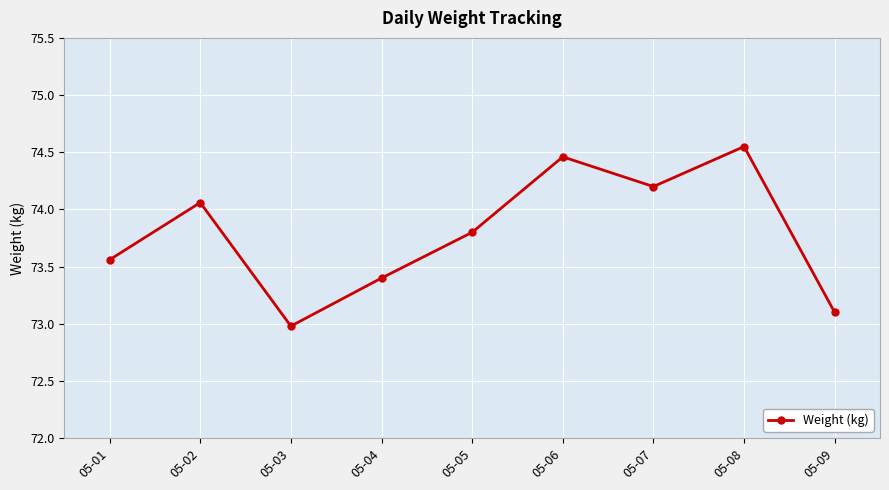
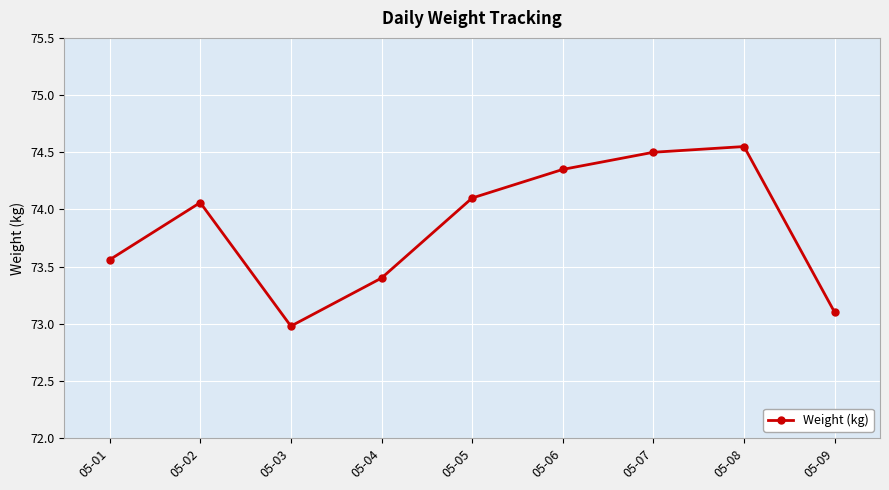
05-05: 73.8 -> 74.1
05-06: 74.46 -> 74.35
05-07: 74.2 -> 74.5
